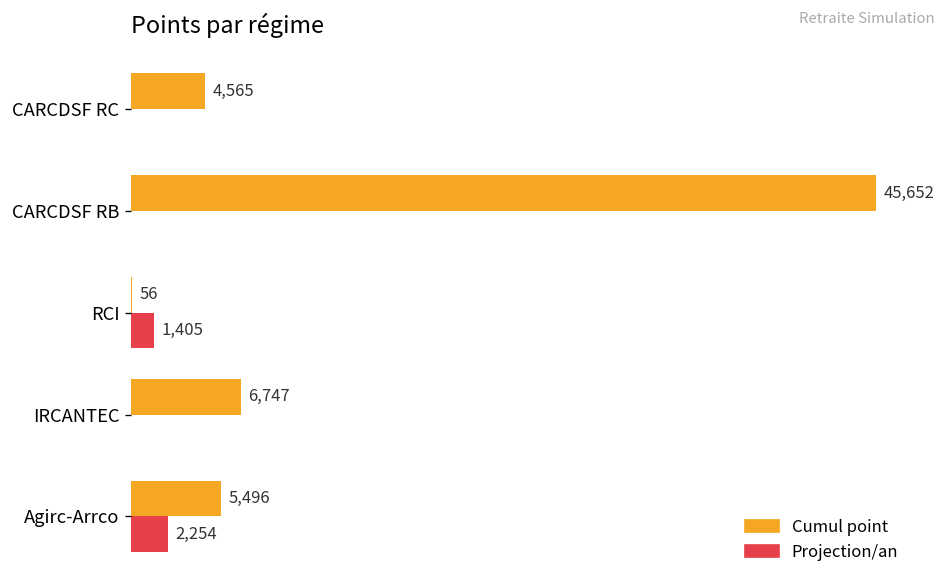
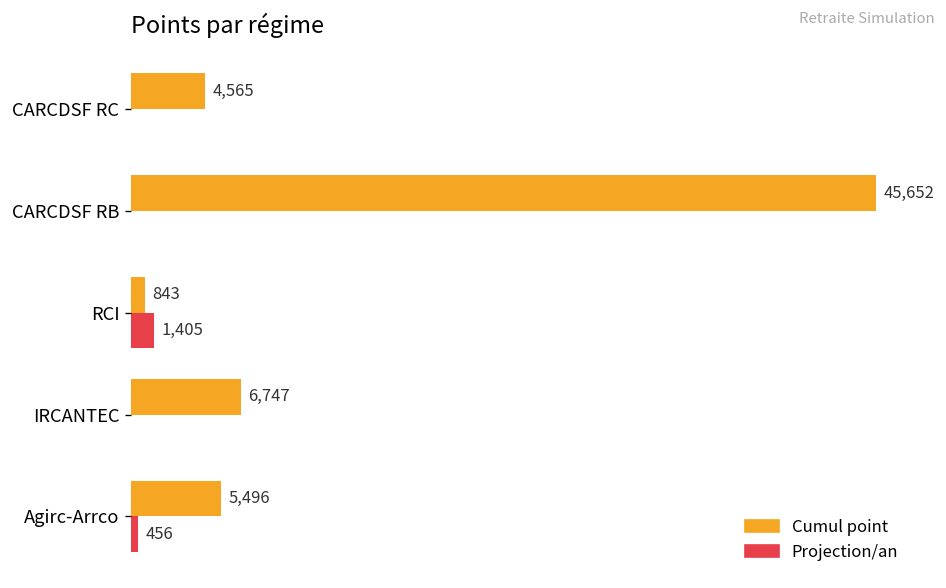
Cumul point, RCI: 56 -> 843
Projection/an, Agirc-Arrco: 2,254 -> 456
